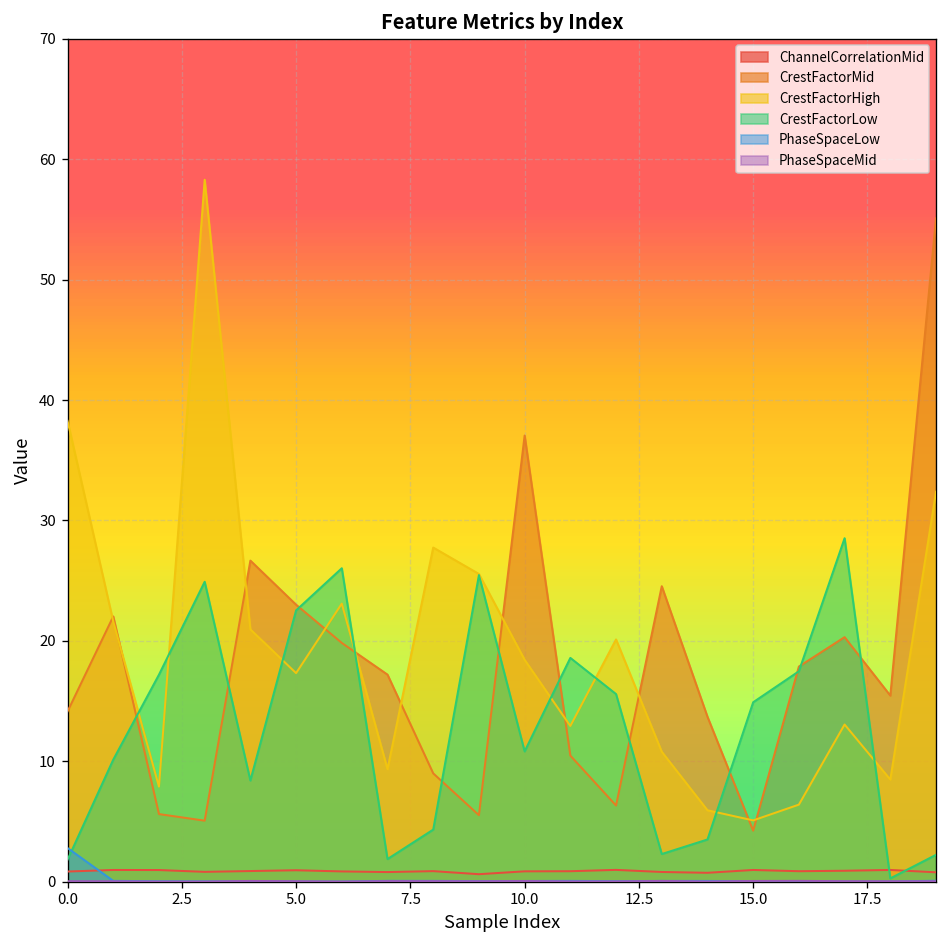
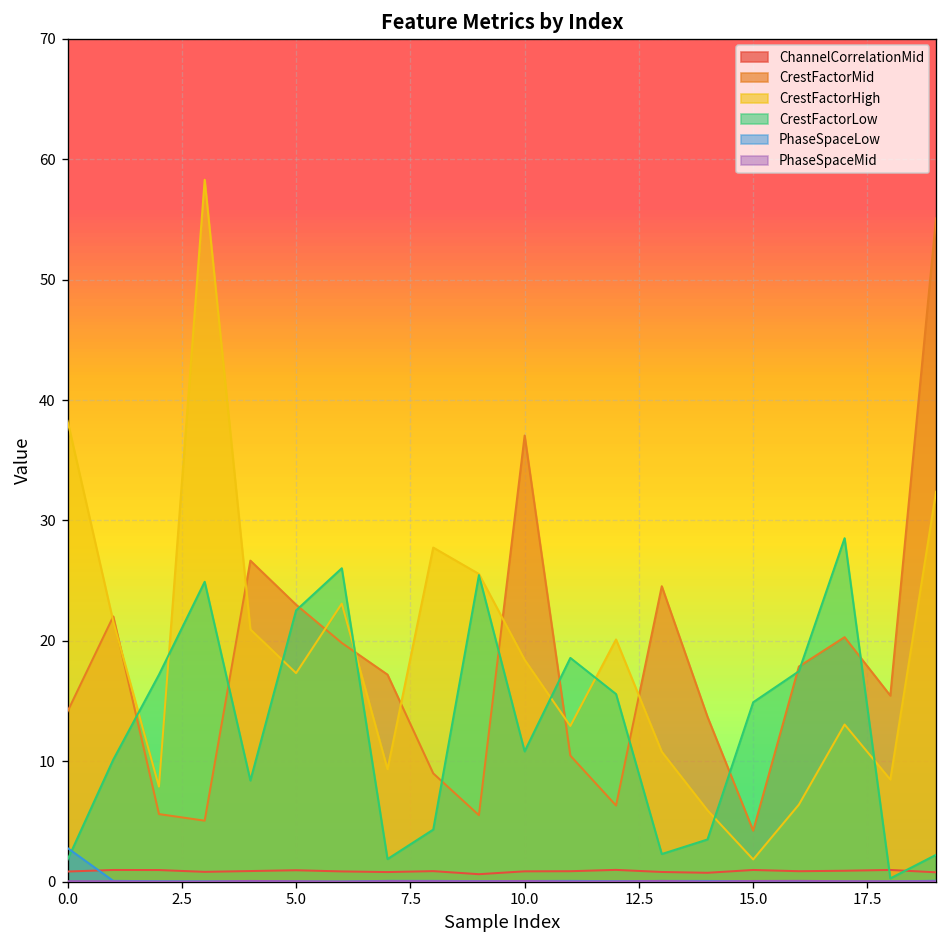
CrestFactorHigh, 15.0: 5.1 -> 1.8
